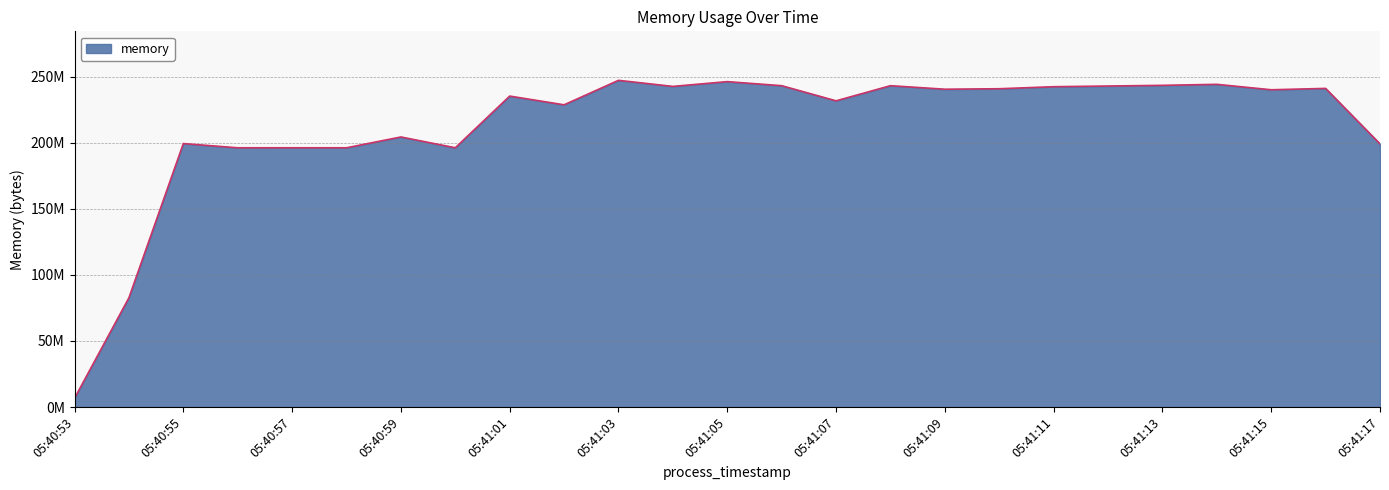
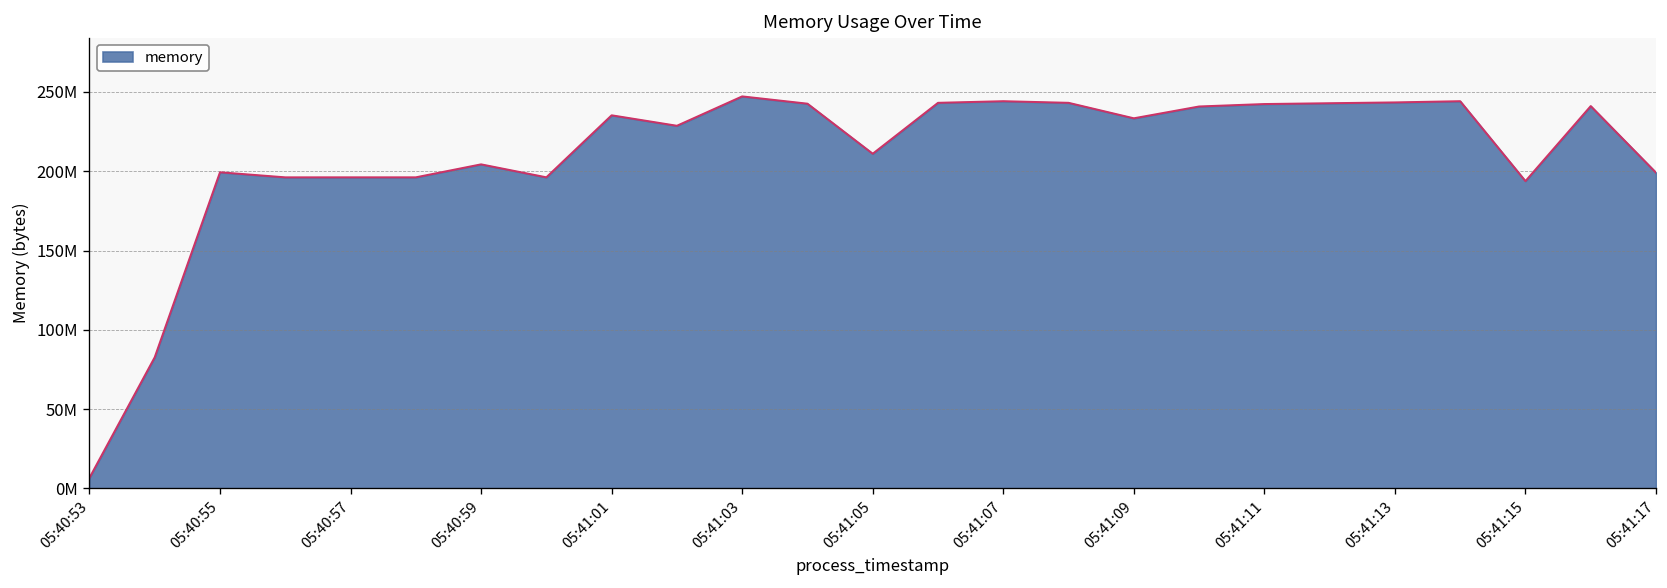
05:41:05: 246000000 -> 211000000
05:41:07: 232000000 -> 244000000
05:41:09: 240000000 -> 233000000
05:41:15: 240000000 -> 194000000
